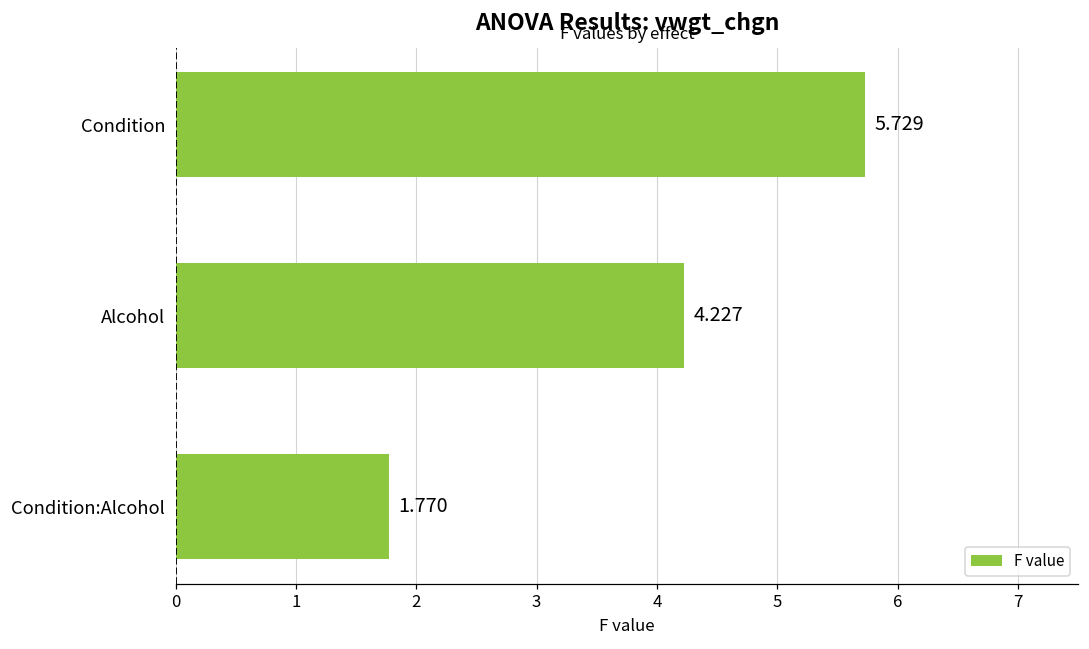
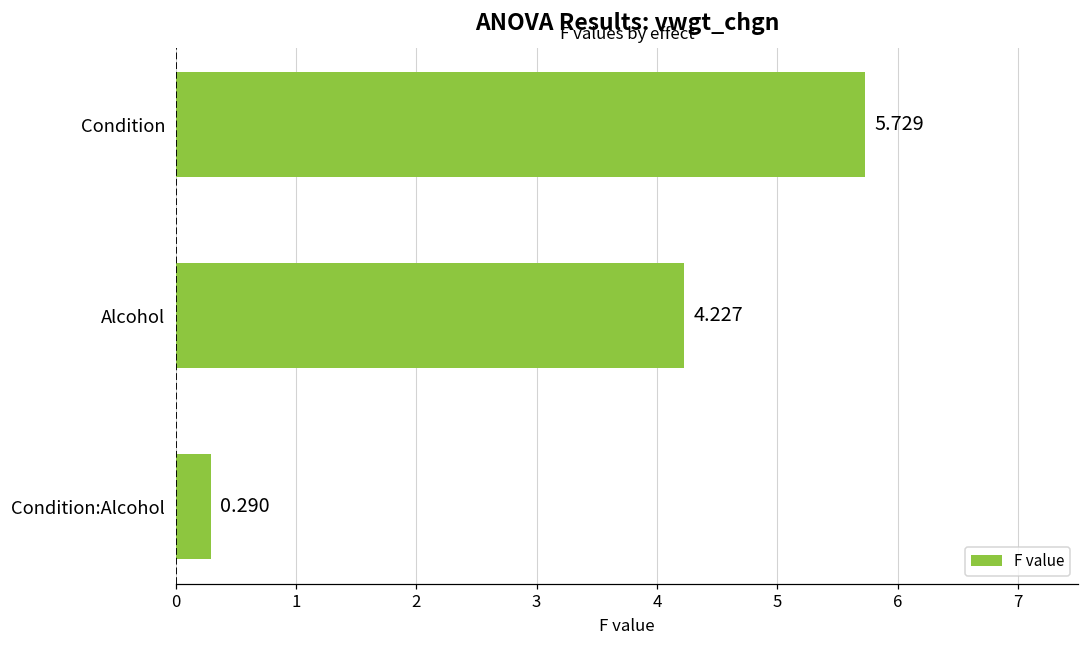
Condition:Alcohol: 1.770 -> 0.290
